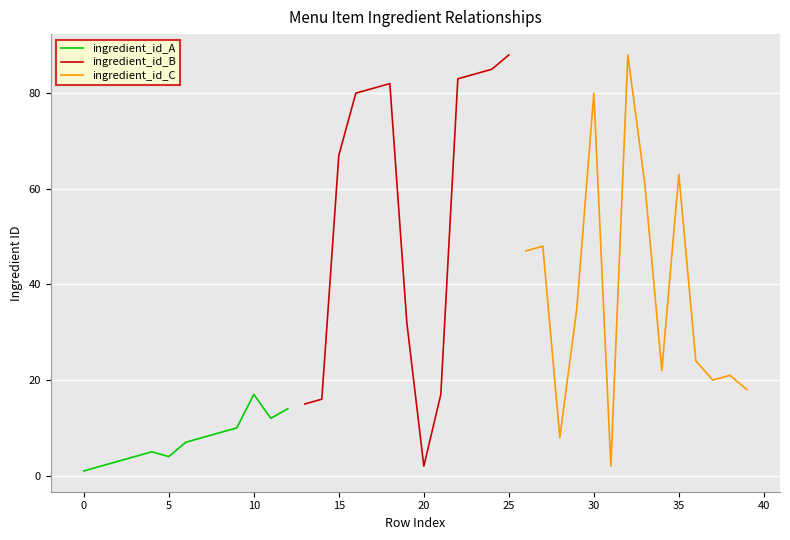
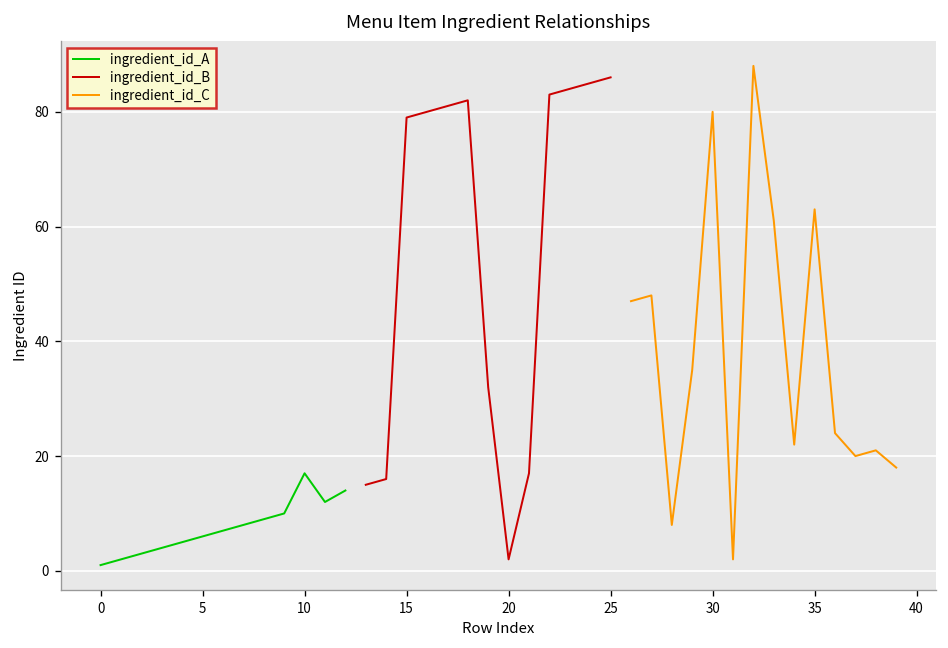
ingredient_id_A, 5: 4 -> 6
ingredient_id_B, 15: 67 -> 79
ingredient_id_B, 25: 88 -> 86
